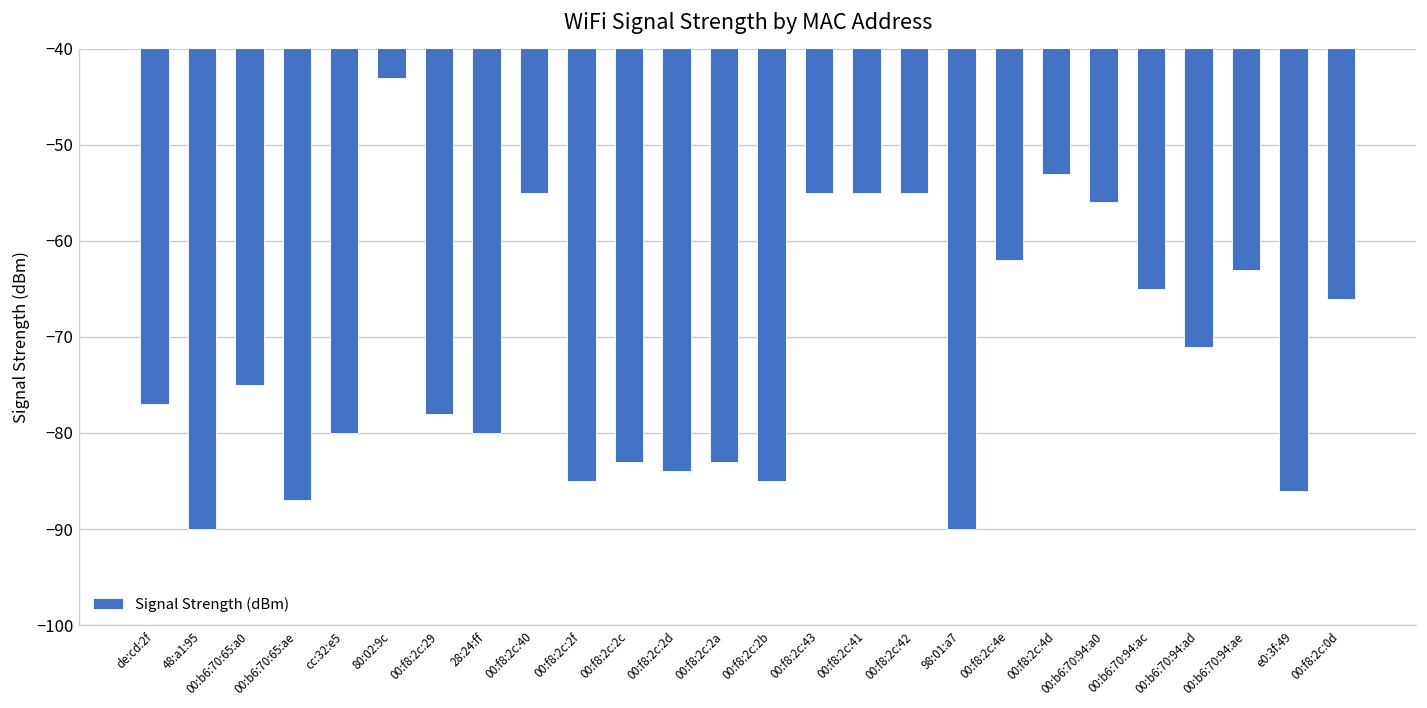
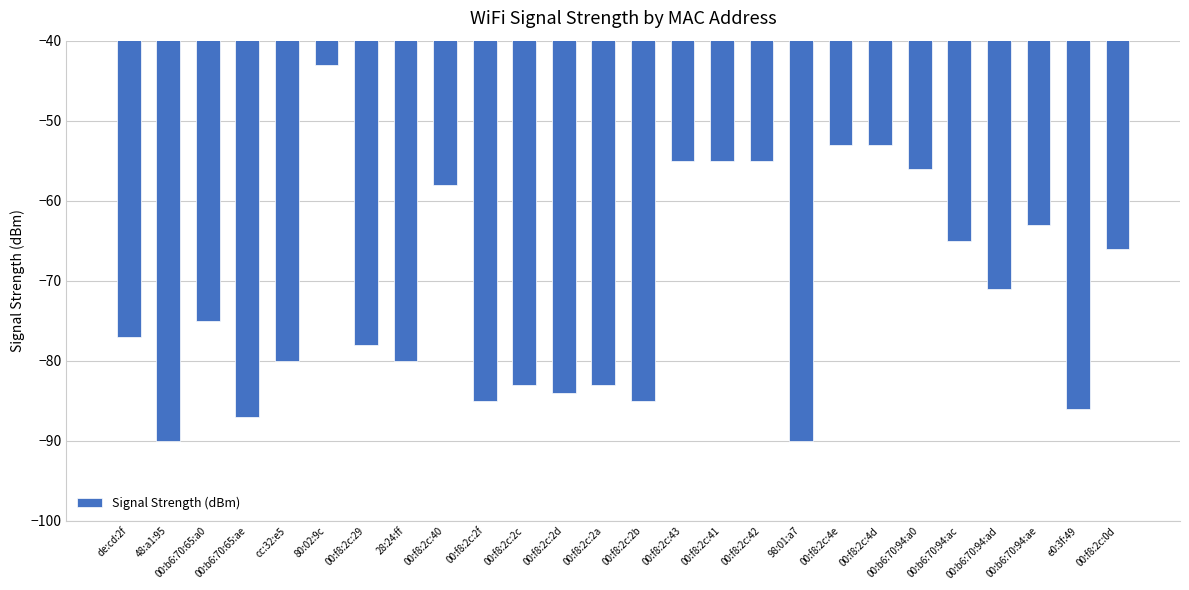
00:f8:2c:40: -55 -> -58
00:f8:2c:4e: -62 -> -53
